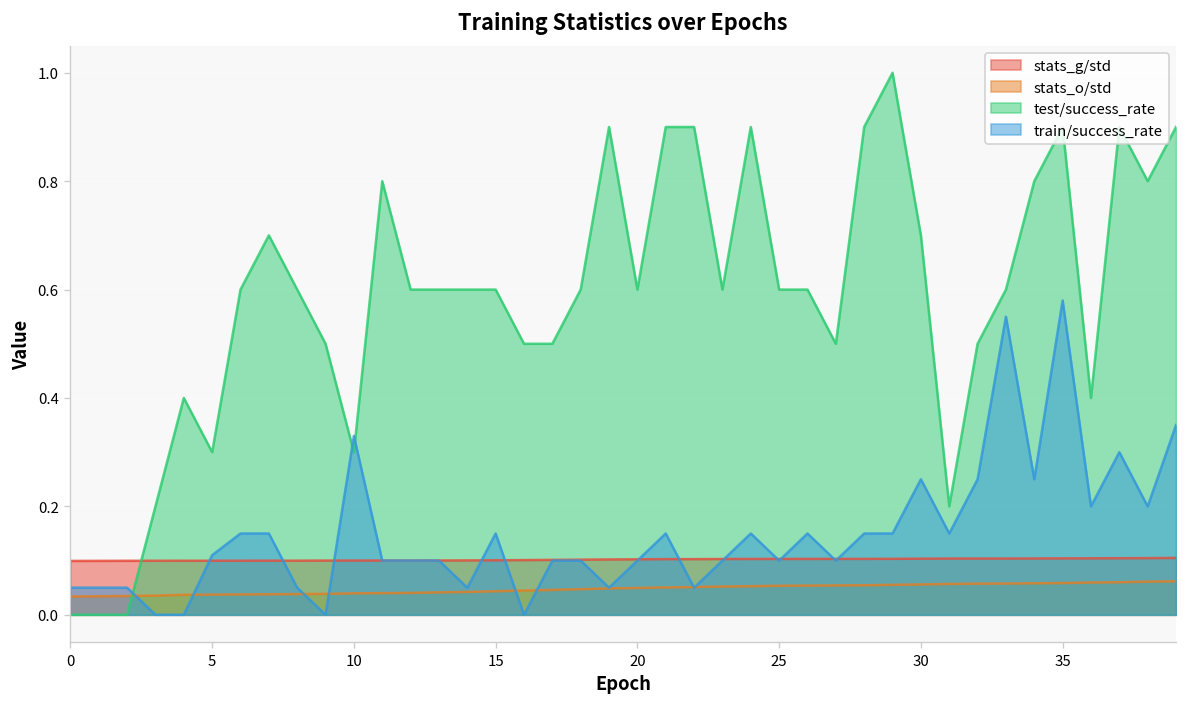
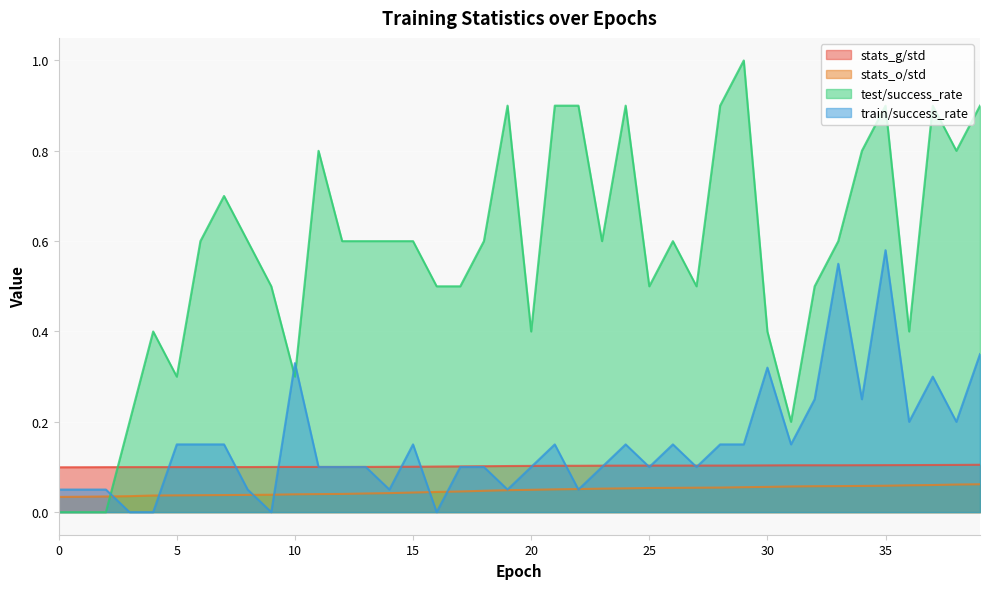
train/success_rate, 5: 0.11 -> 0.15
test/success_rate, 20: 0.6 -> 0.4
test/success_rate, 25: 0.6 -> 0.5
test/success_rate, 30: 0.7 -> 0.4
train/success_rate, 30: 0.25 -> 0.32
